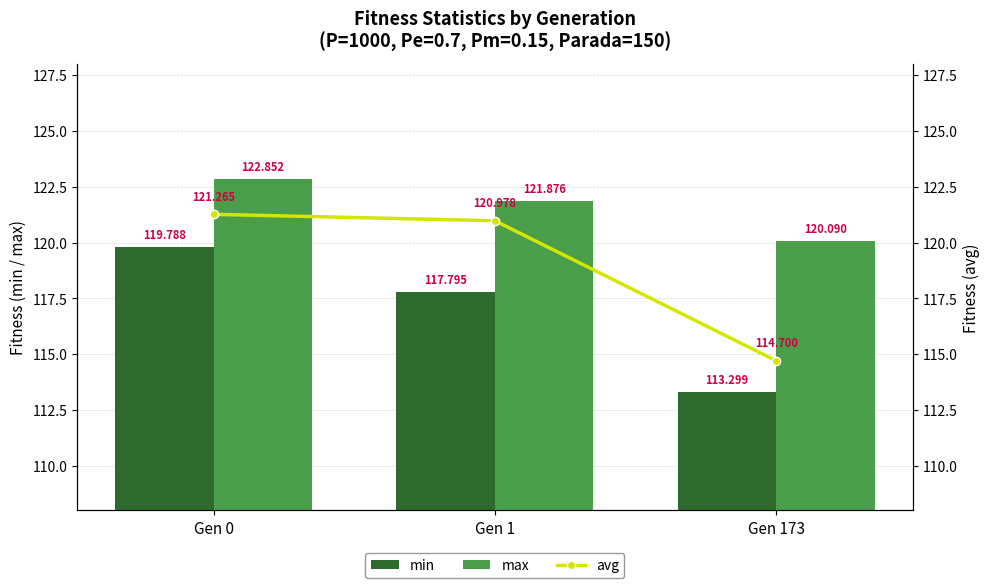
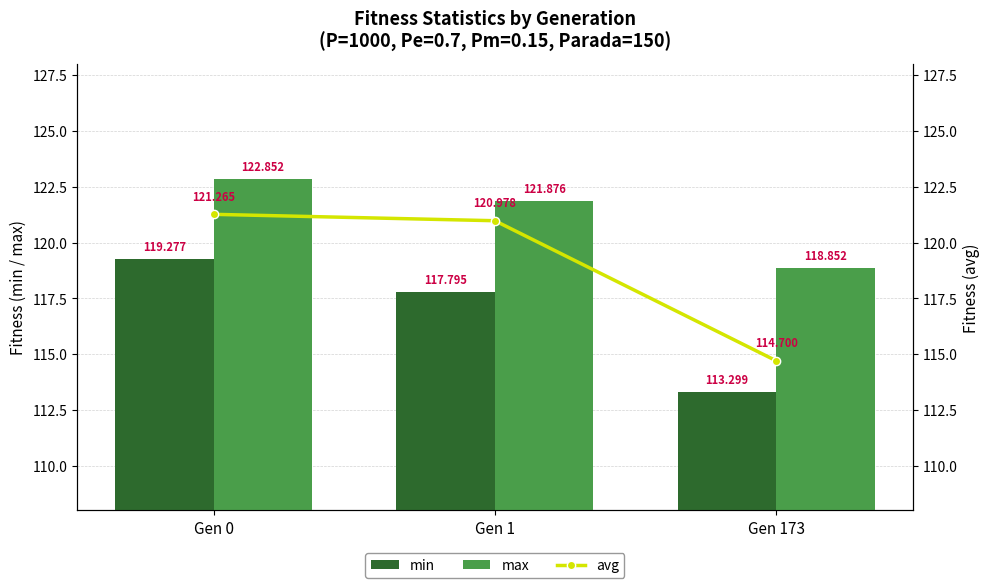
min, Gen 0: 119.788 -> 119.277
max, Gen 173: 120.090 -> 118.852
